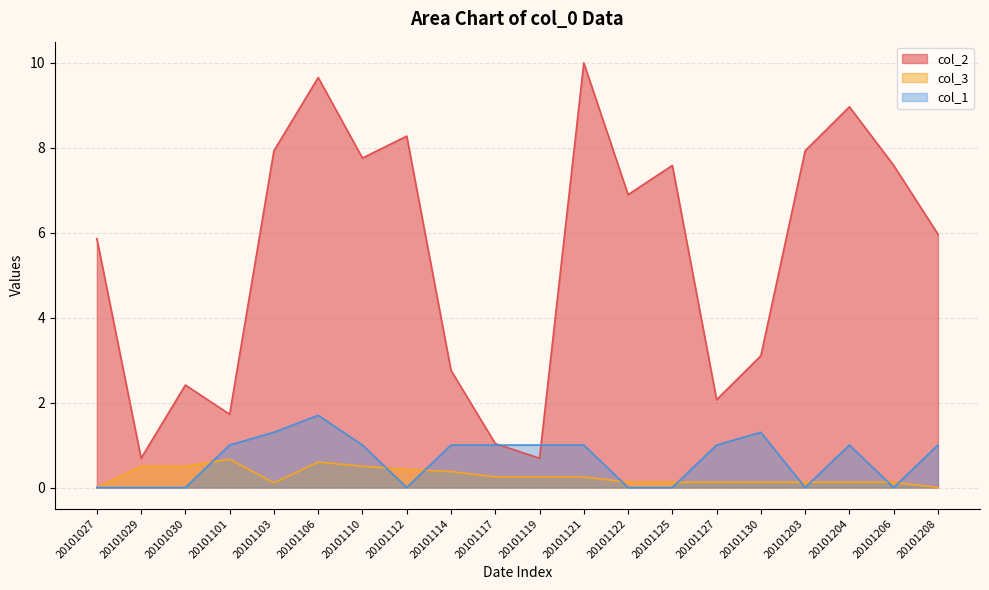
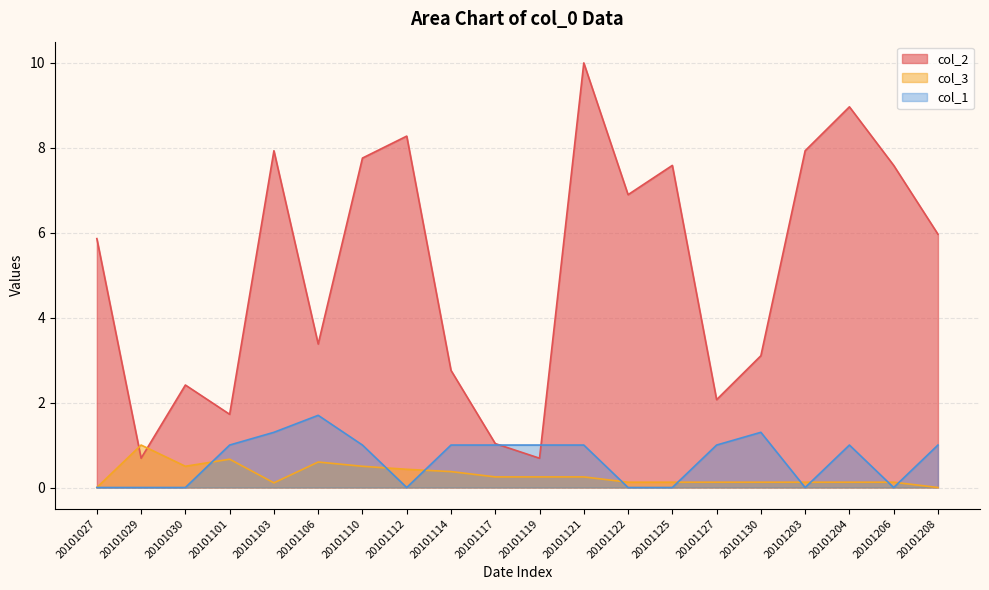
col_3, 20101029: 0.5 -> 1.0
col_2, 20101106: 9.7 -> 3.4
